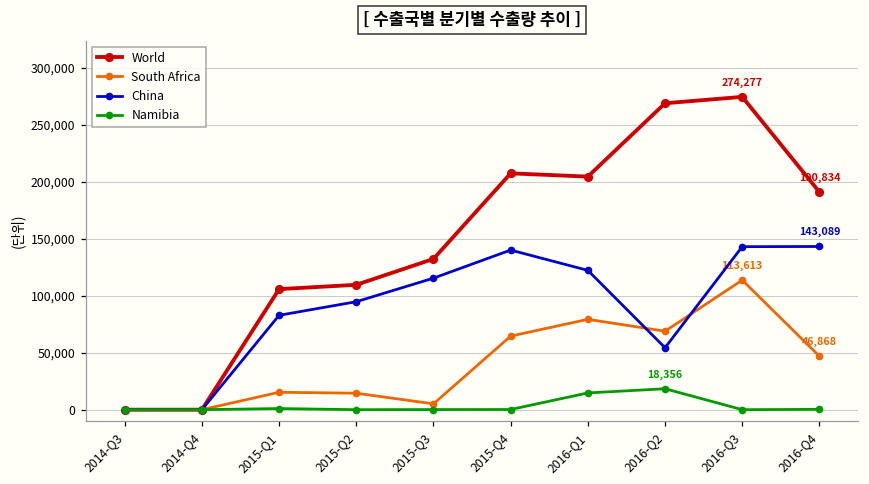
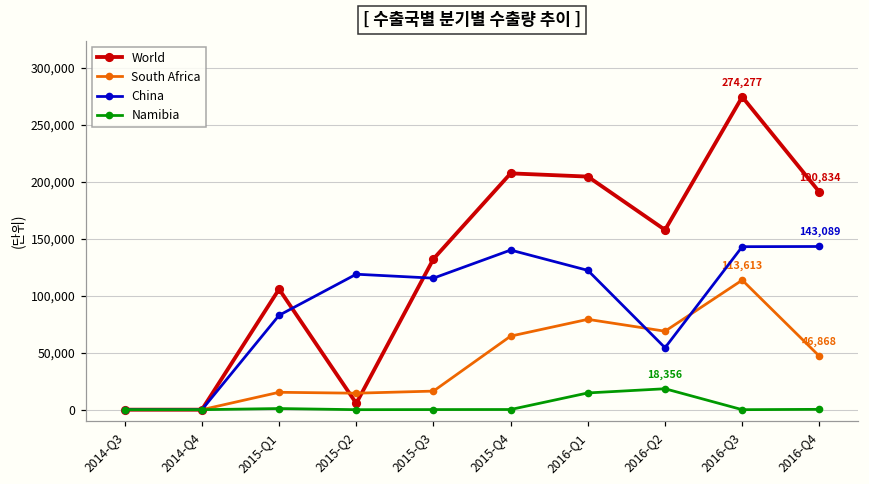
World, 2015-Q2: 110,000 -> 6,000
China, 2015-Q2: 95,000 -> 119,000
South Africa, 2015-Q3: 5,000 -> 16,000
World, 2016-Q2: 269,000 -> 158,000
